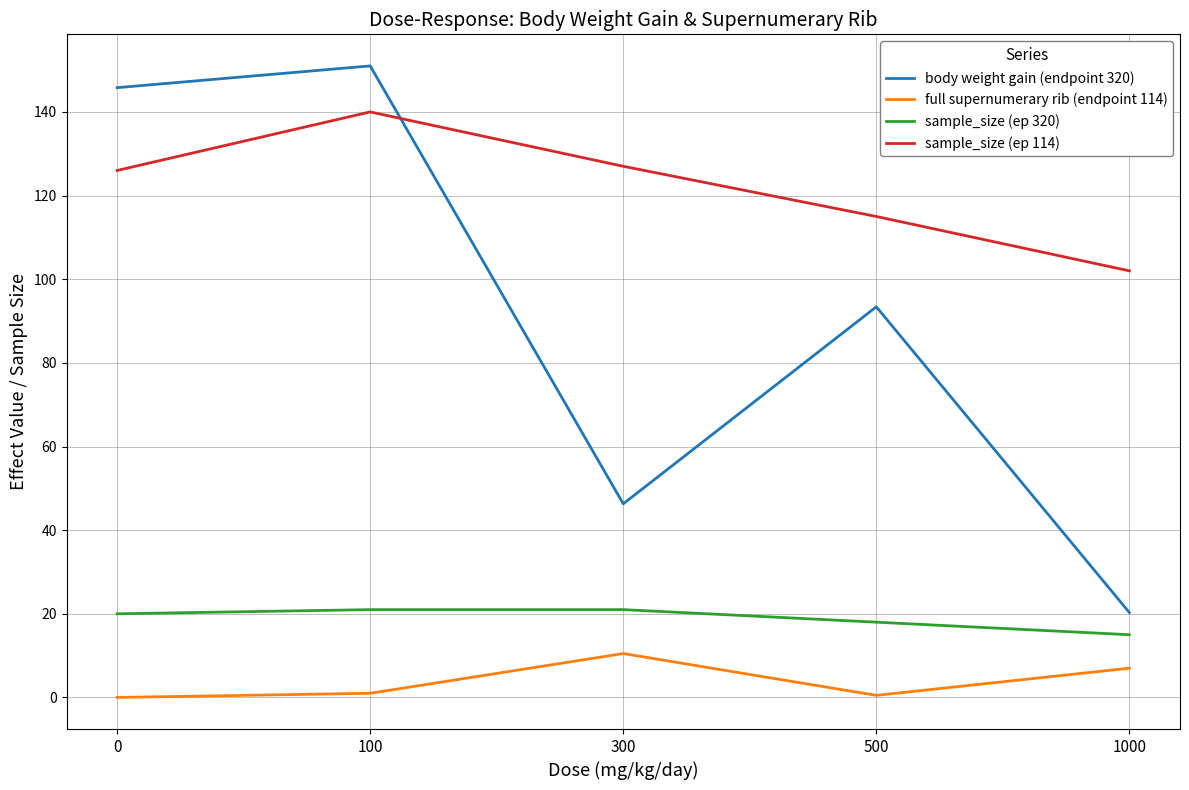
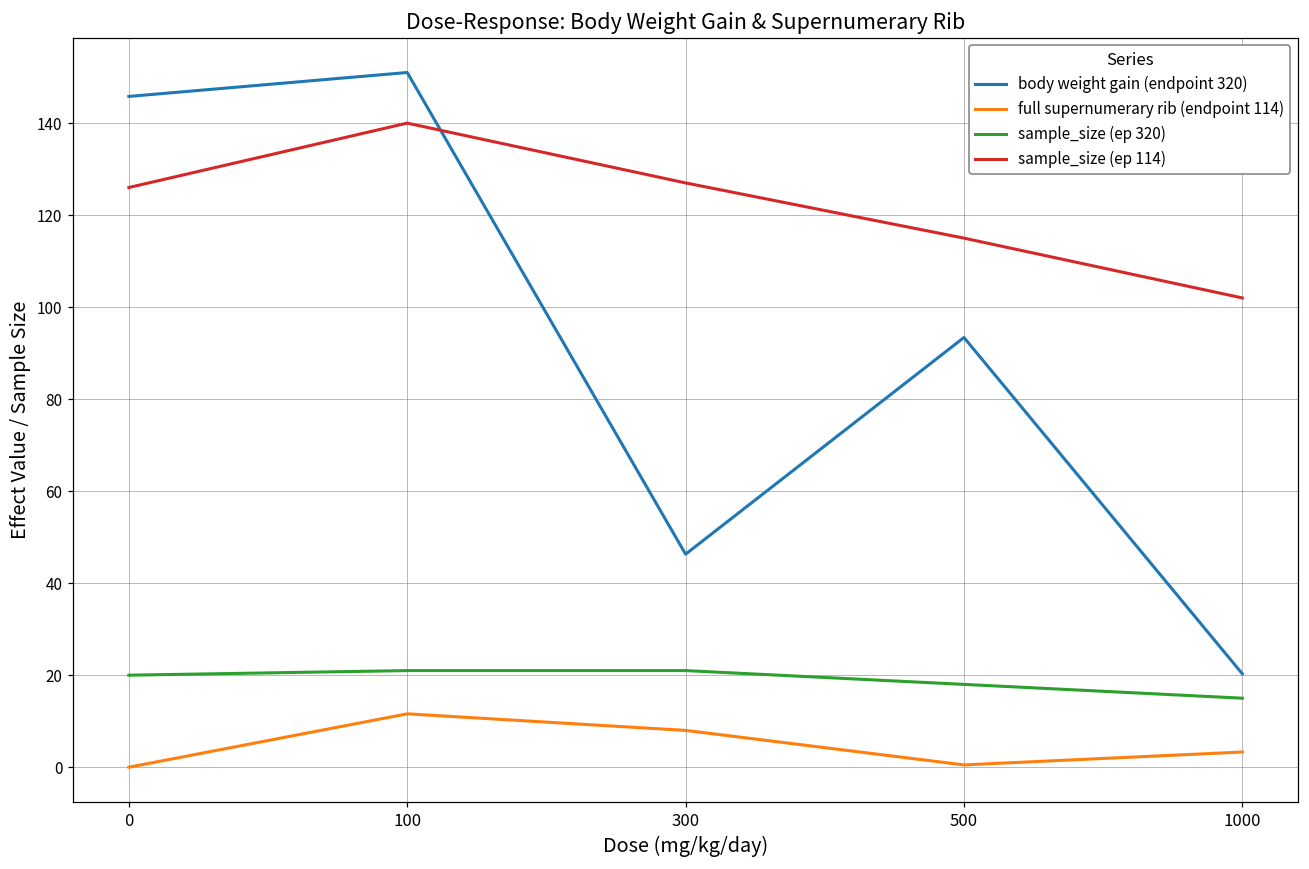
full supernumerary rib (endpoint 114), 100: 1 -> 12
full supernumerary rib (endpoint 114), 300: 11 -> 8
full supernumerary rib (endpoint 114), 1000: 7 -> 3
